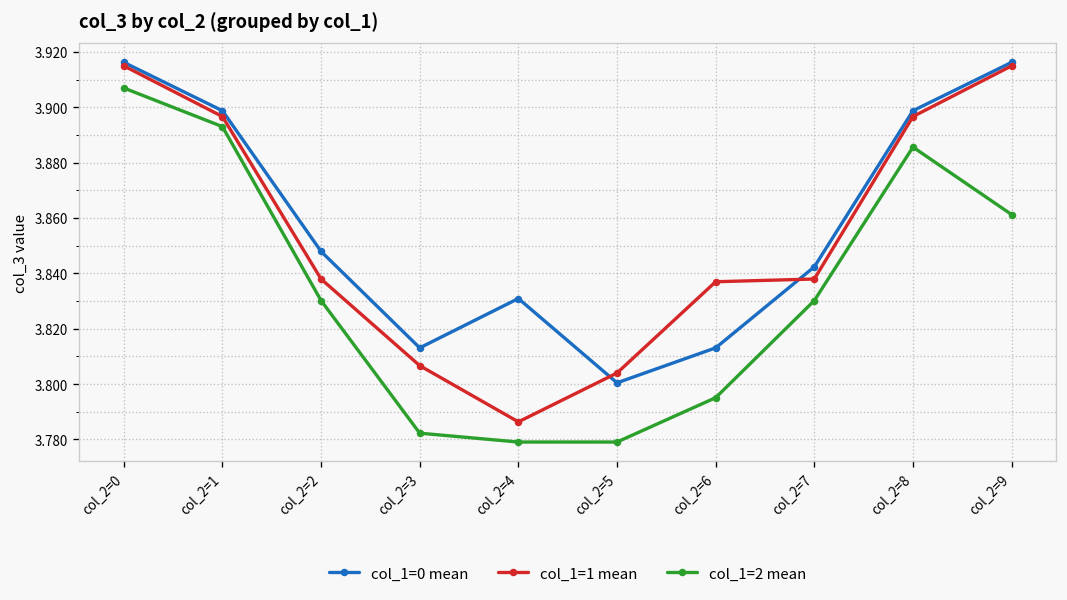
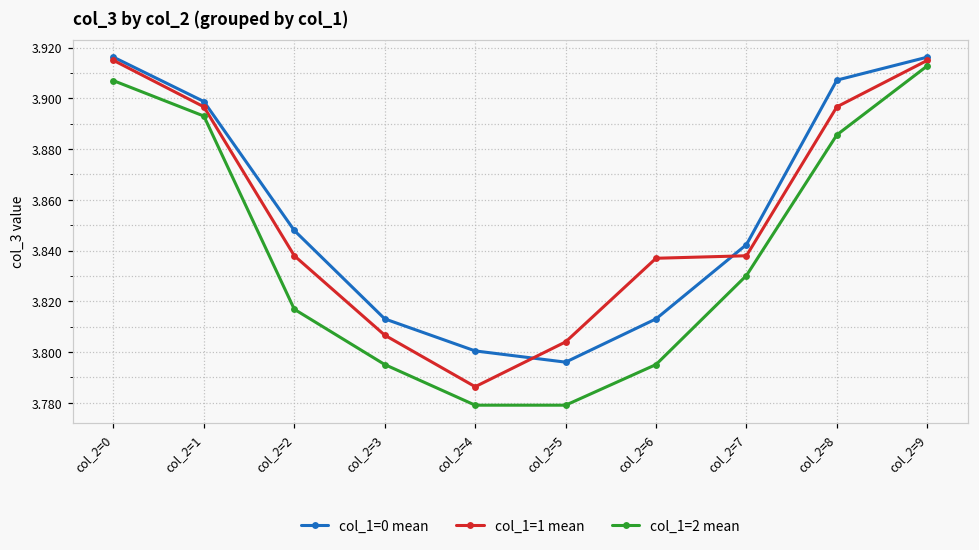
col_1=2 mean, col_2=2: 3.830 -> 3.817
col_1=2 mean, col_2=3: 3.782 -> 3.795
col_1=0 mean, col_2=4: 3.831 -> 3.800
col_1=0 mean, col_2=5: 3.800 -> 3.796
col_1=0 mean, col_2=8: 3.899 -> 3.907
col_1=2 mean, col_2=9: 3.861 -> 3.913
